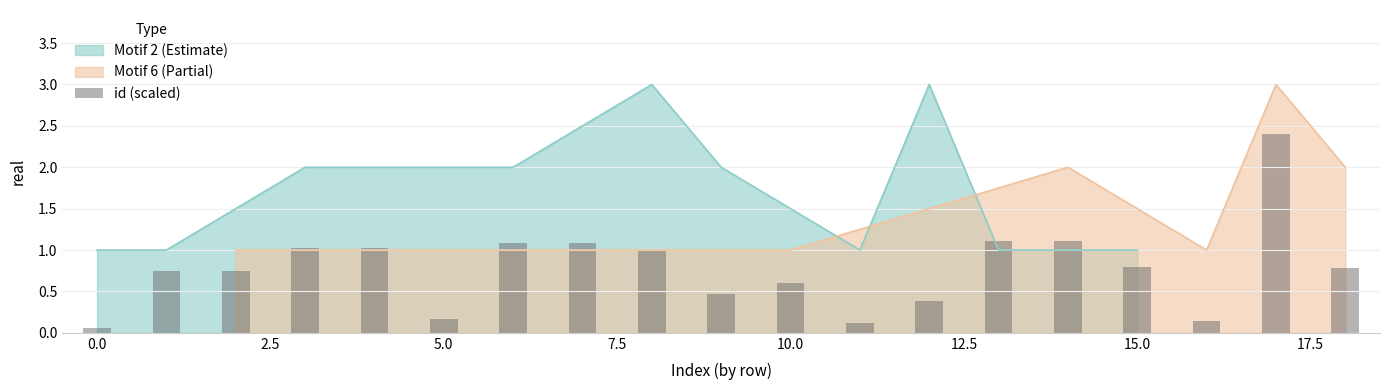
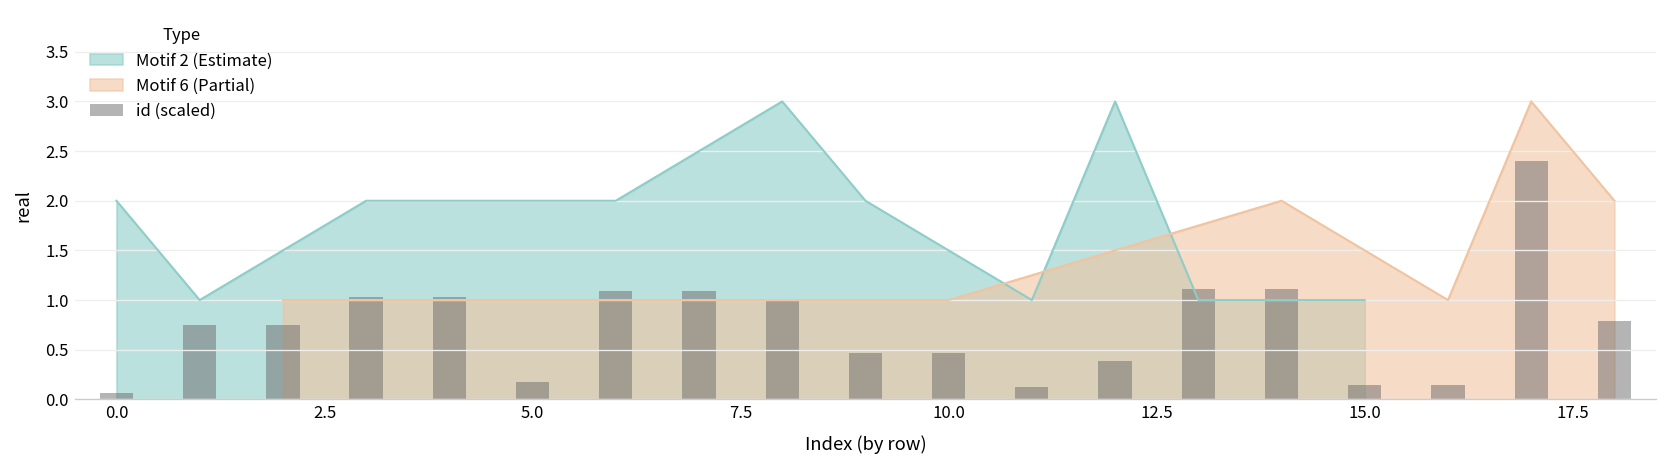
Motif 2 (Estimate), 0.0: 1 -> 2
id (scaled), 10.0: 0.6 -> 0.5
id (scaled), 15.0: 0.8 -> 0.1
